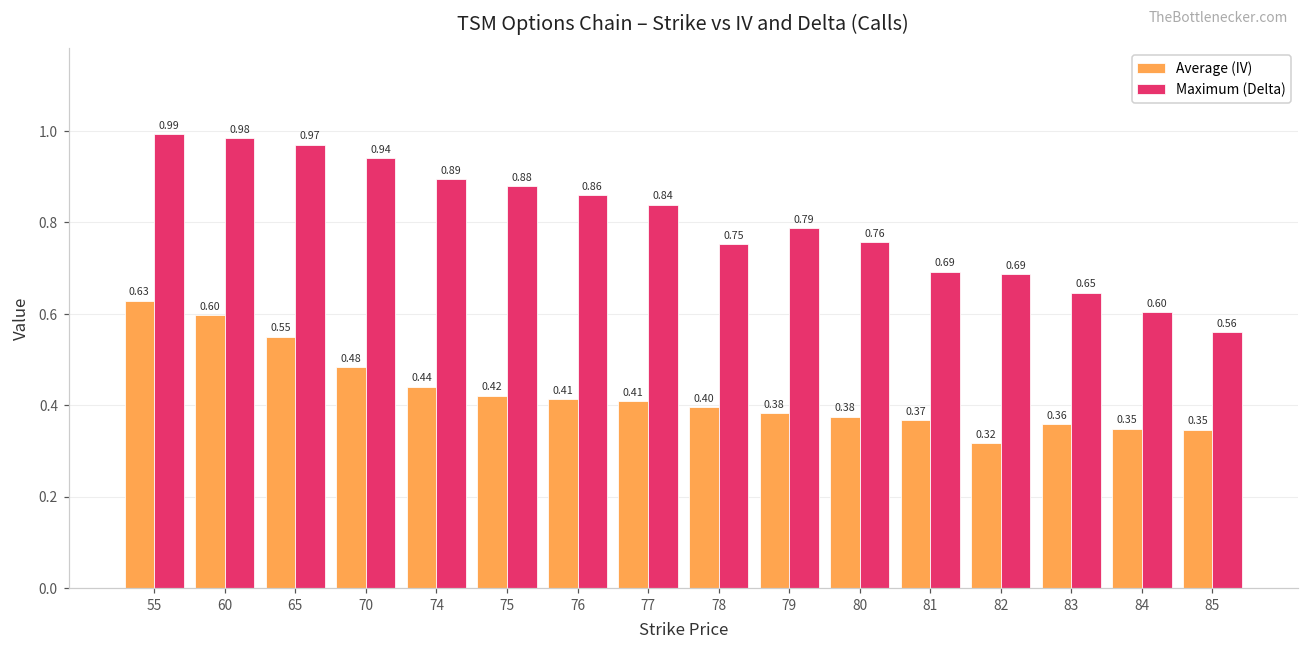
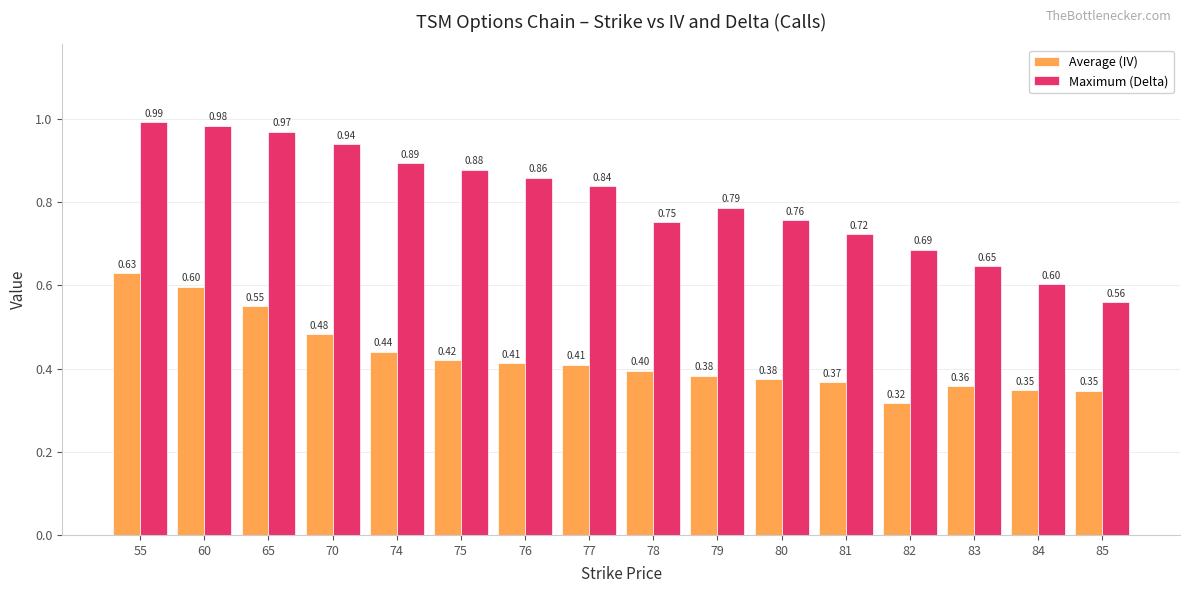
Maximum (Delta), 81: 0.69 -> 0.72
